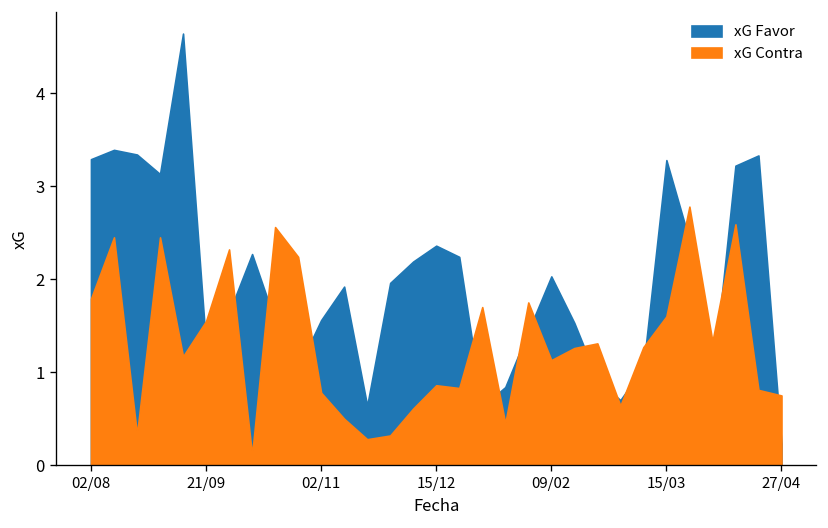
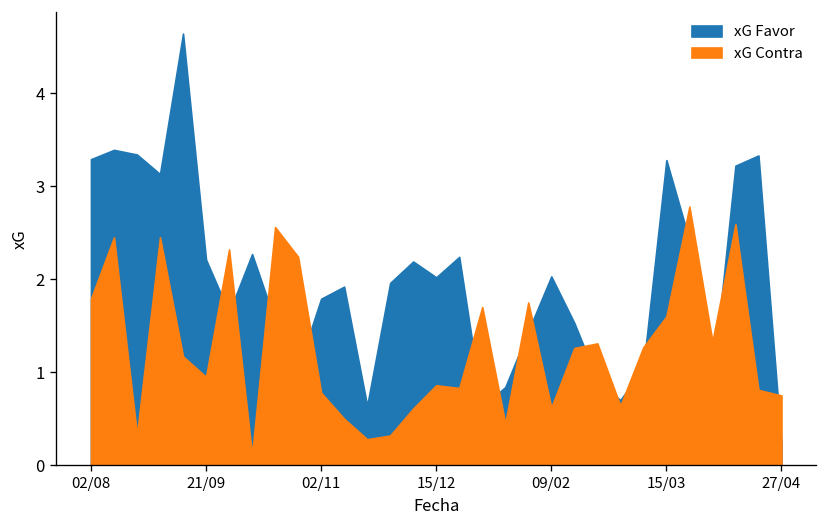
xG Favor, 21/09: 1.3 -> 2.2
xG Contra, 21/09: 1.6 -> 1.0
xG Favor, 02/11: 1.6 -> 1.8
xG Favor, 15/12: 2.4 -> 2.0
xG Contra, 09/02: 1.1 -> 0.6
